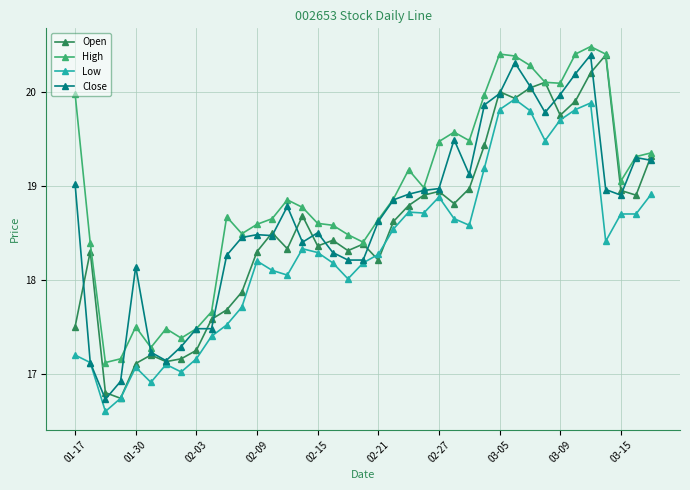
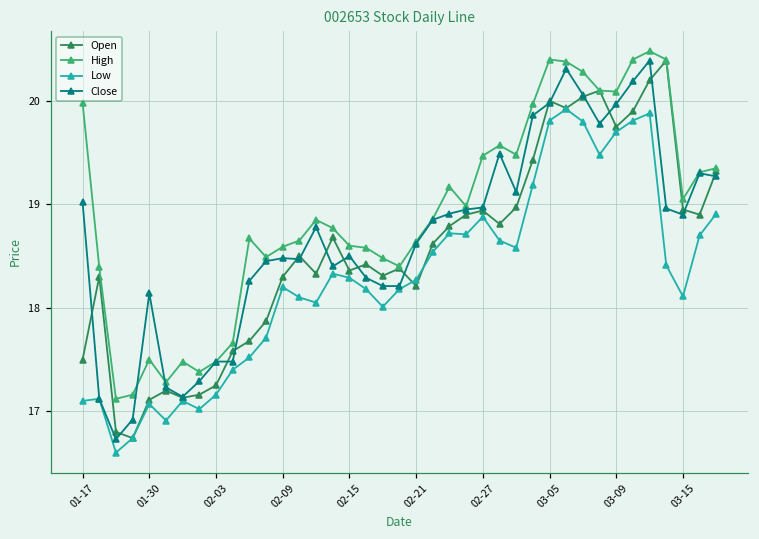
Low, 01-17: 17.2 -> 17.1
Low, 03-15: 18.7 -> 18.1
